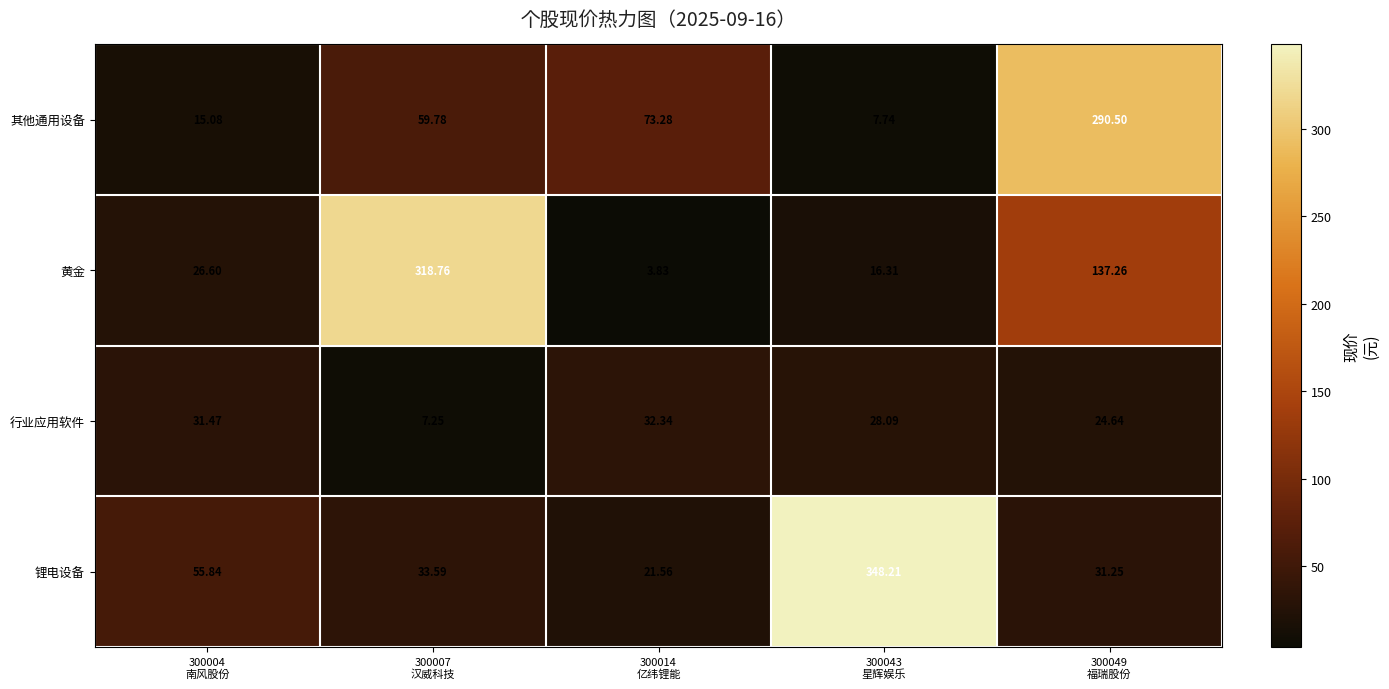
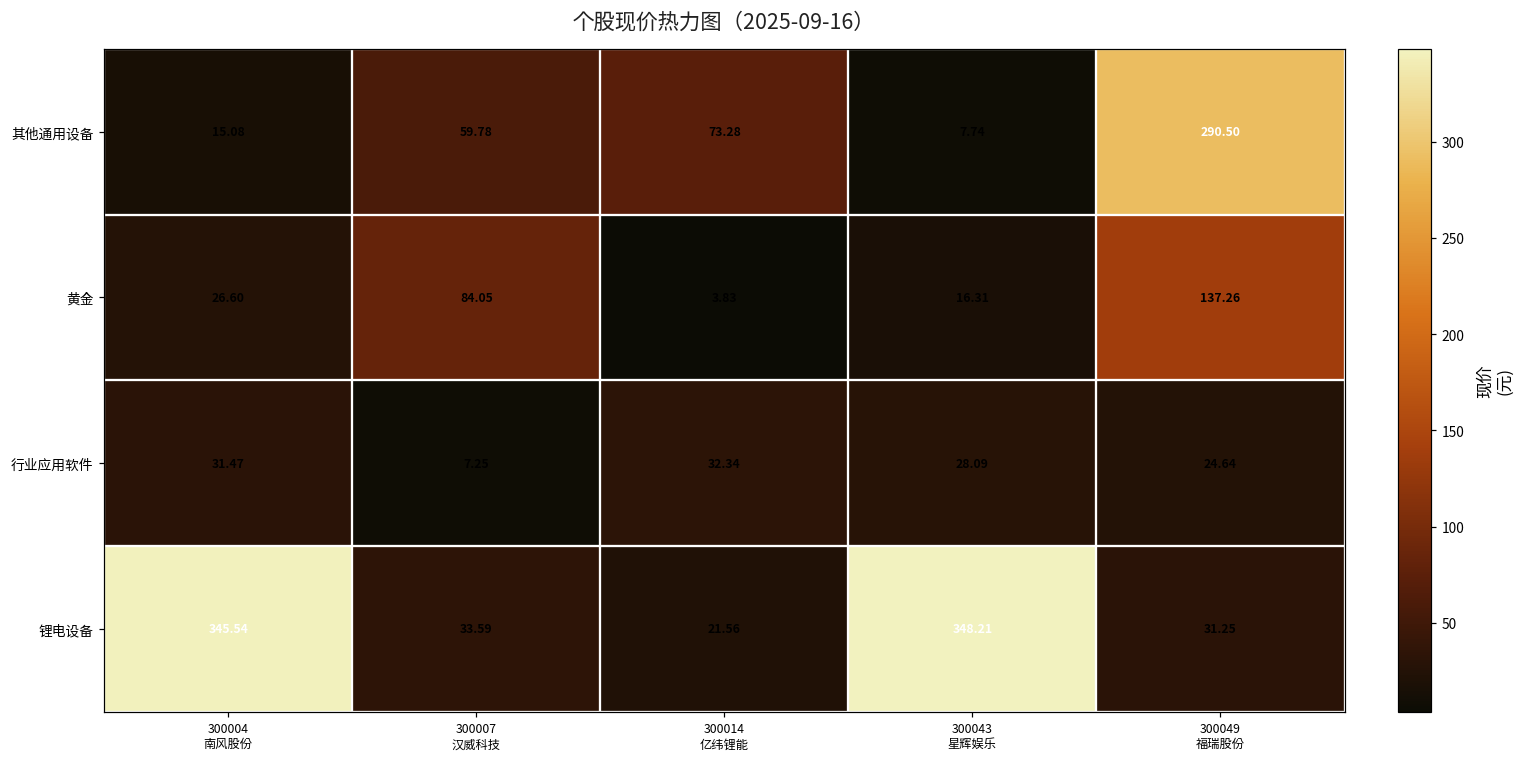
黄金, 300007 汉威科技: 318.76 -> 84.05
锂电设备, 300004 南风股份: 55.84 -> 345.54
